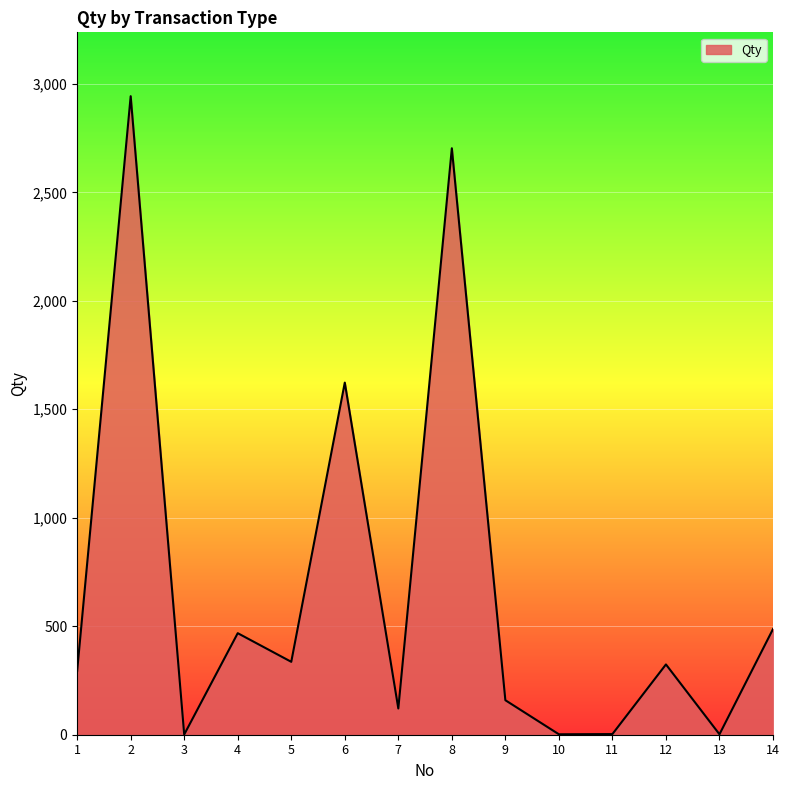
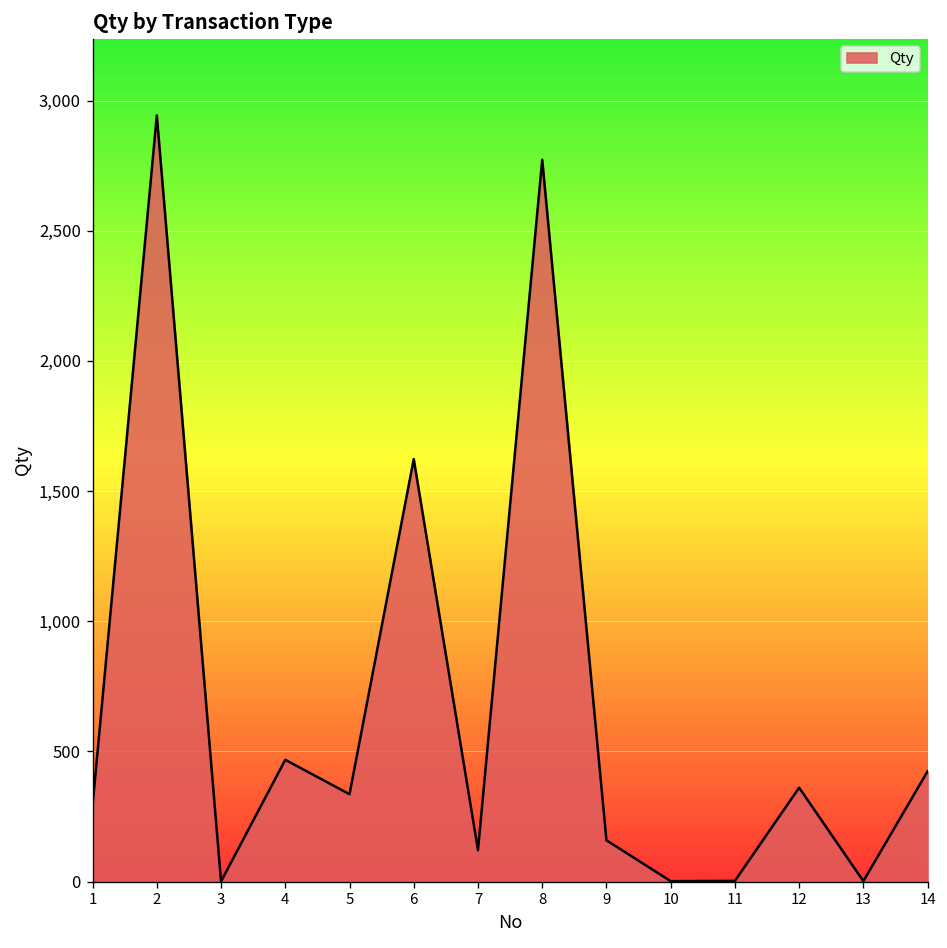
8: 2,700 -> 2,770
12: 320 -> 360
14: 490 -> 420
